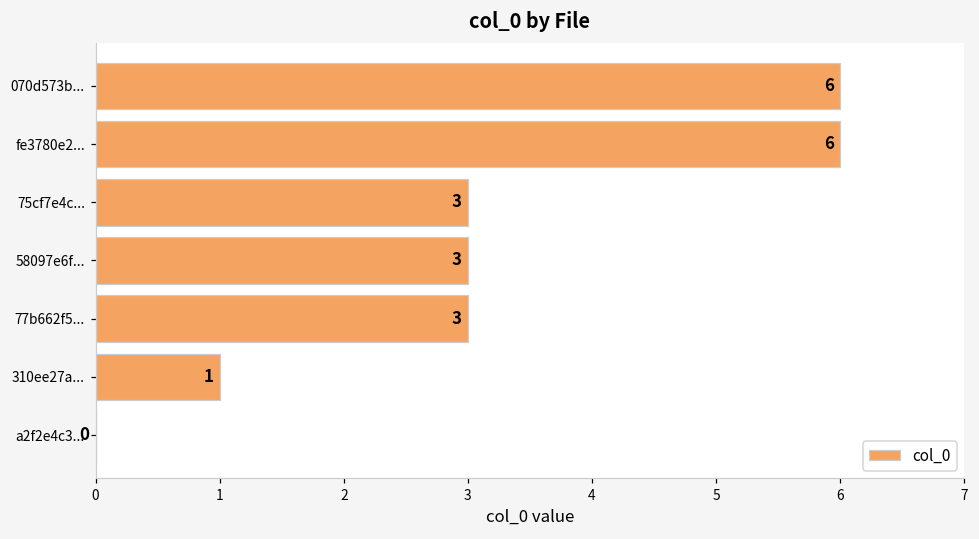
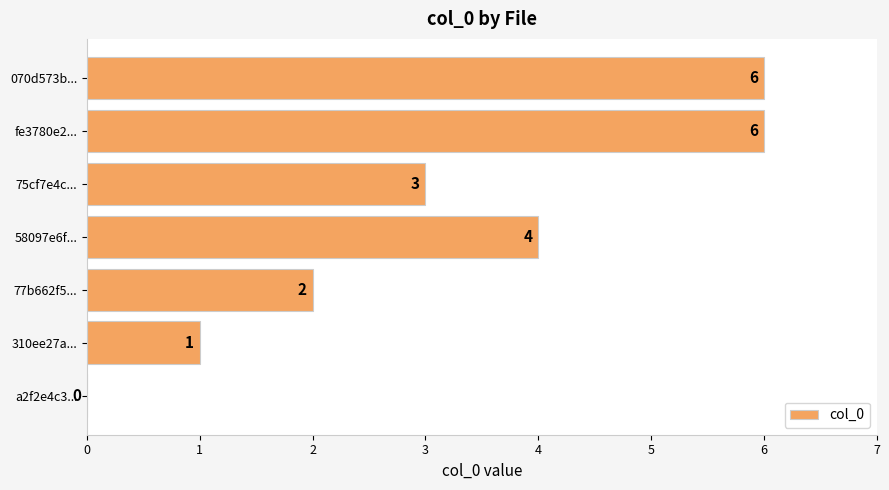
58097e6f...: 3 -> 4
77b662f5...: 3 -> 2
